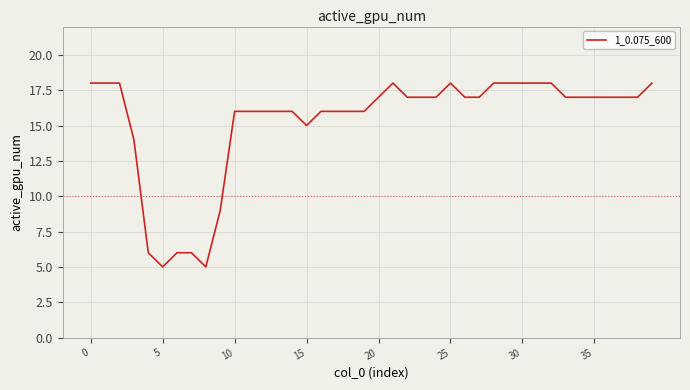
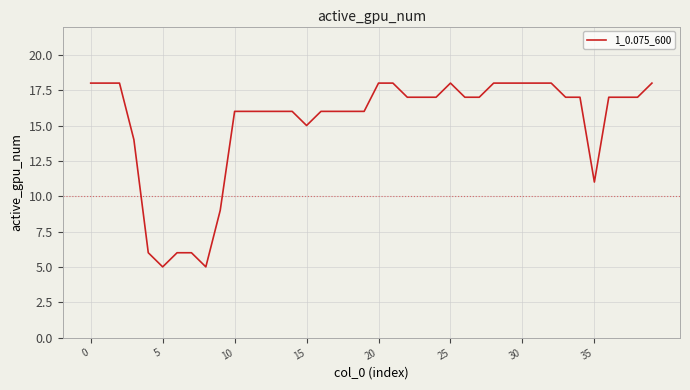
20: 17 -> 18
35: 17 -> 11
